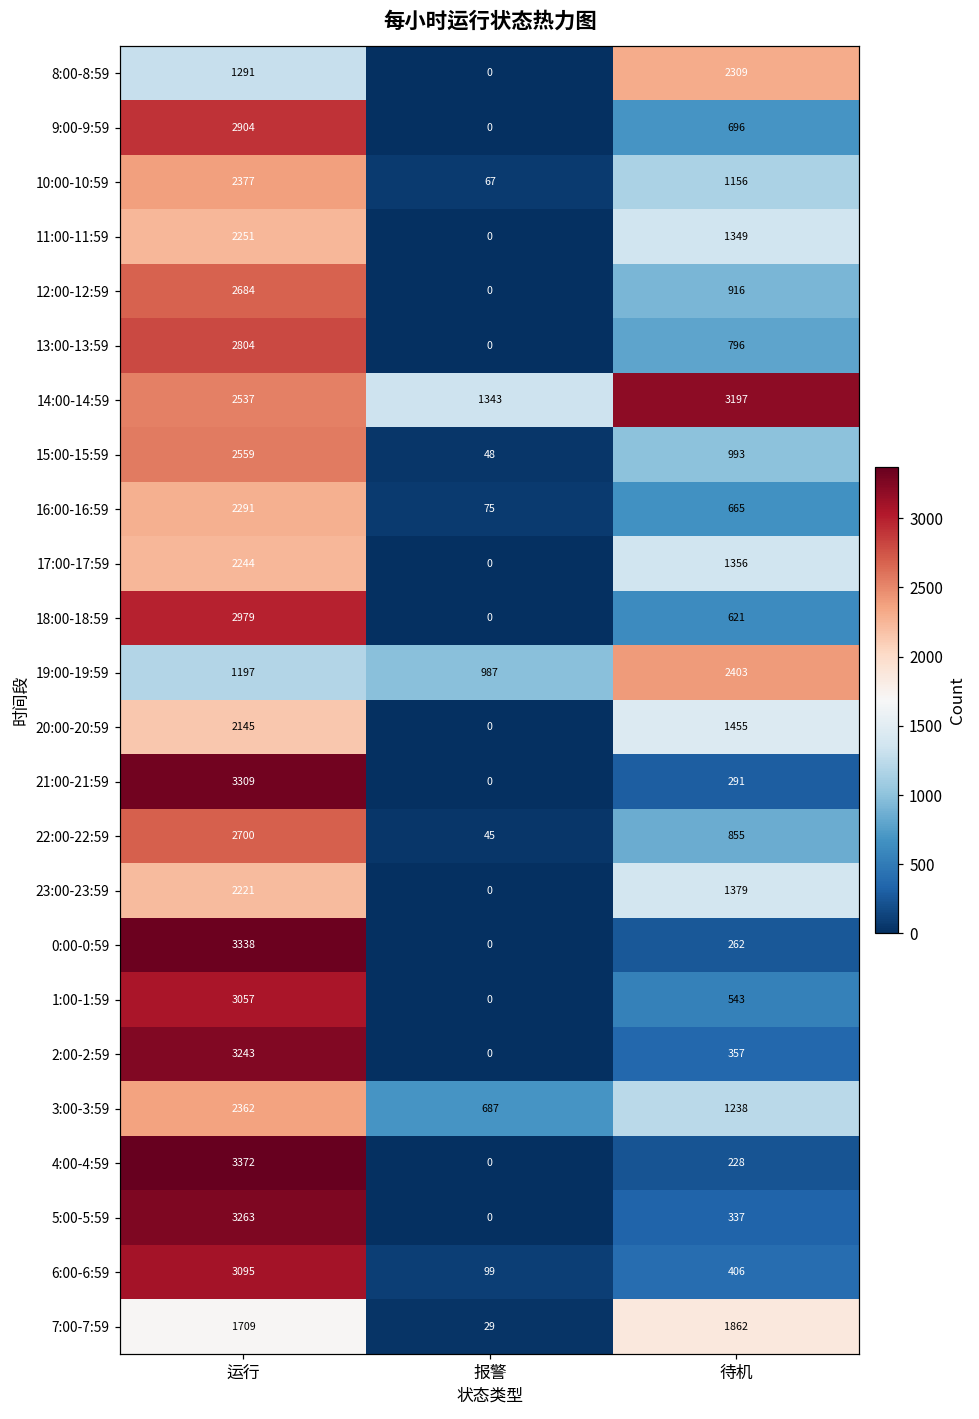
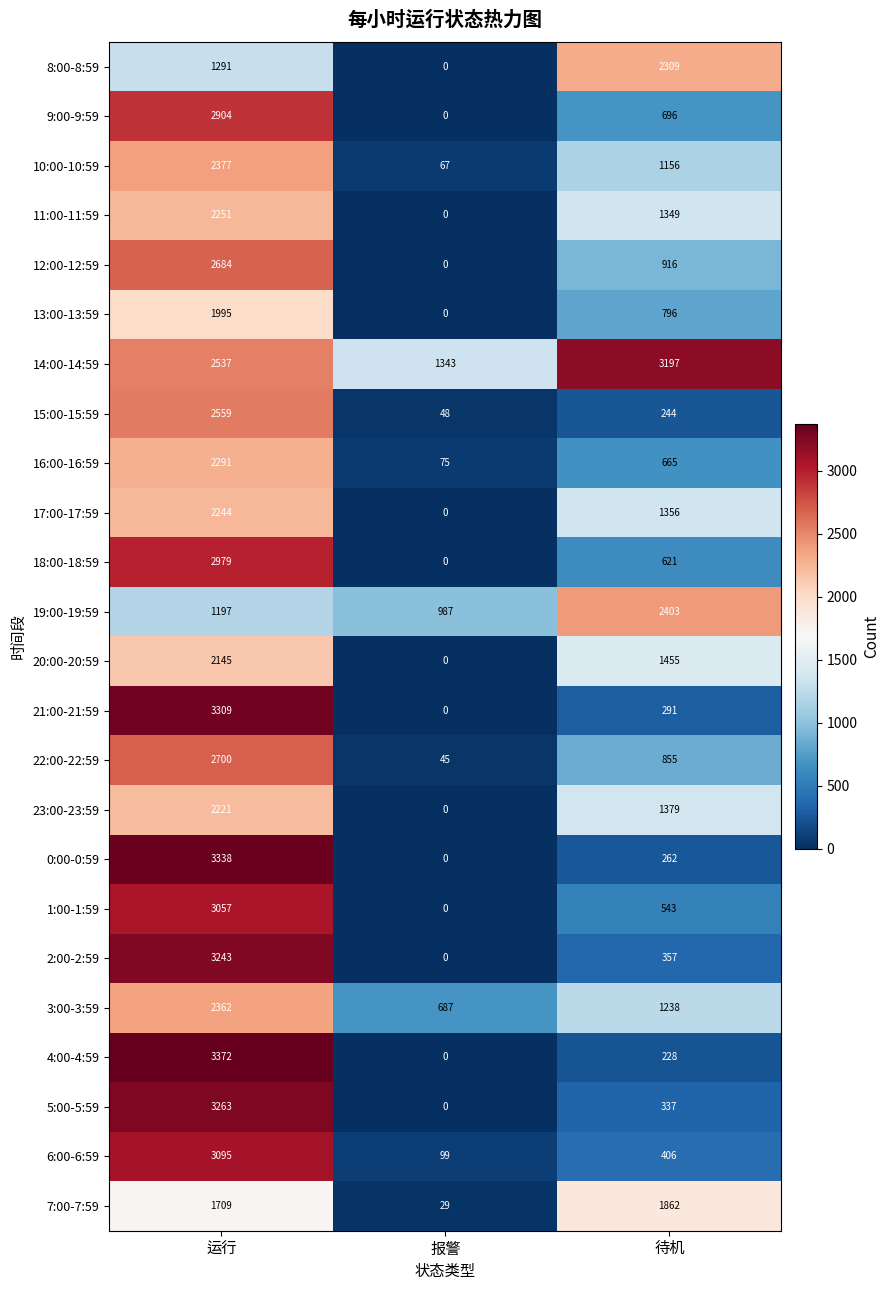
13:00-13:59, 运行: 2804 -> 1995
15:00-15:59, 待机: 993 -> 244
